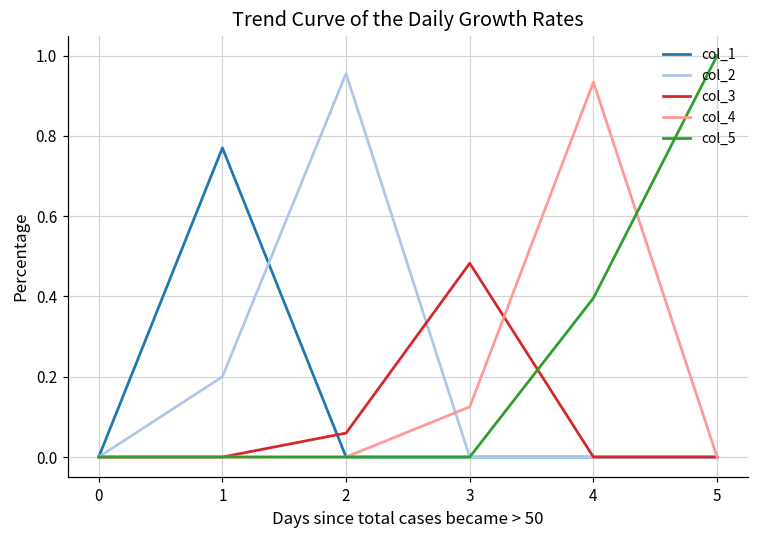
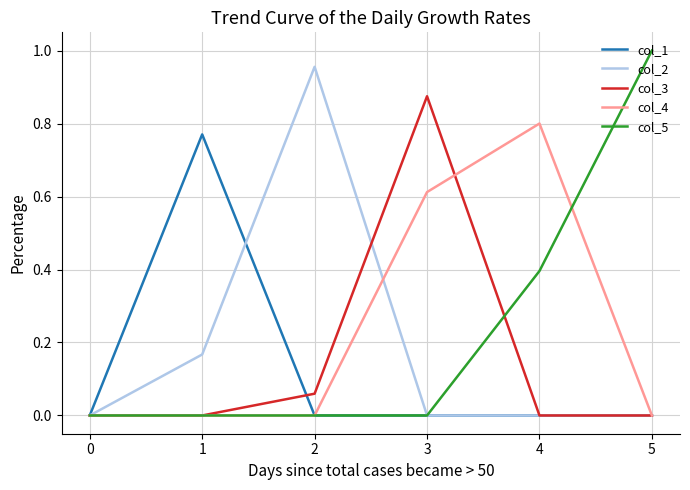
col_2, 1: 0.20 -> 0.17
col_3, 3: 0.48 -> 0.87
col_4, 3: 0.13 -> 0.61
col_4, 4: 0.93 -> 0.80
